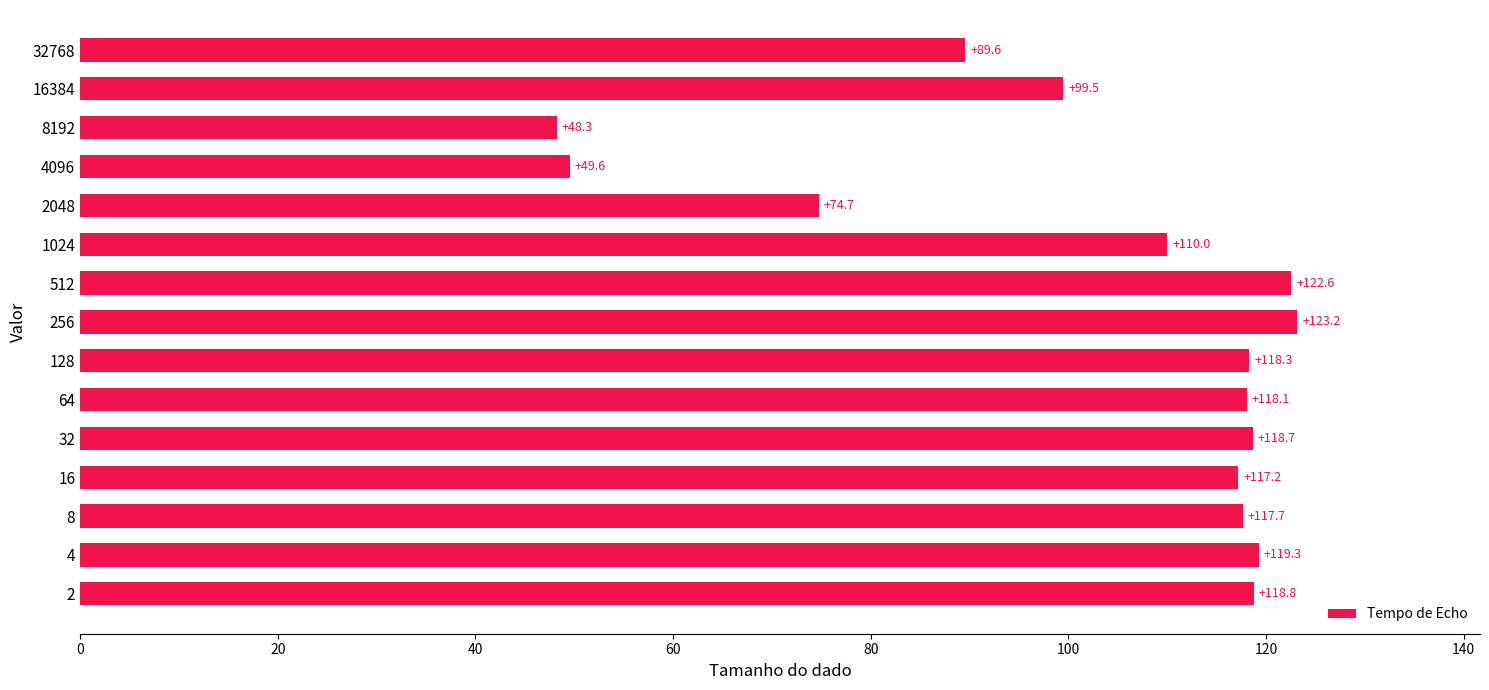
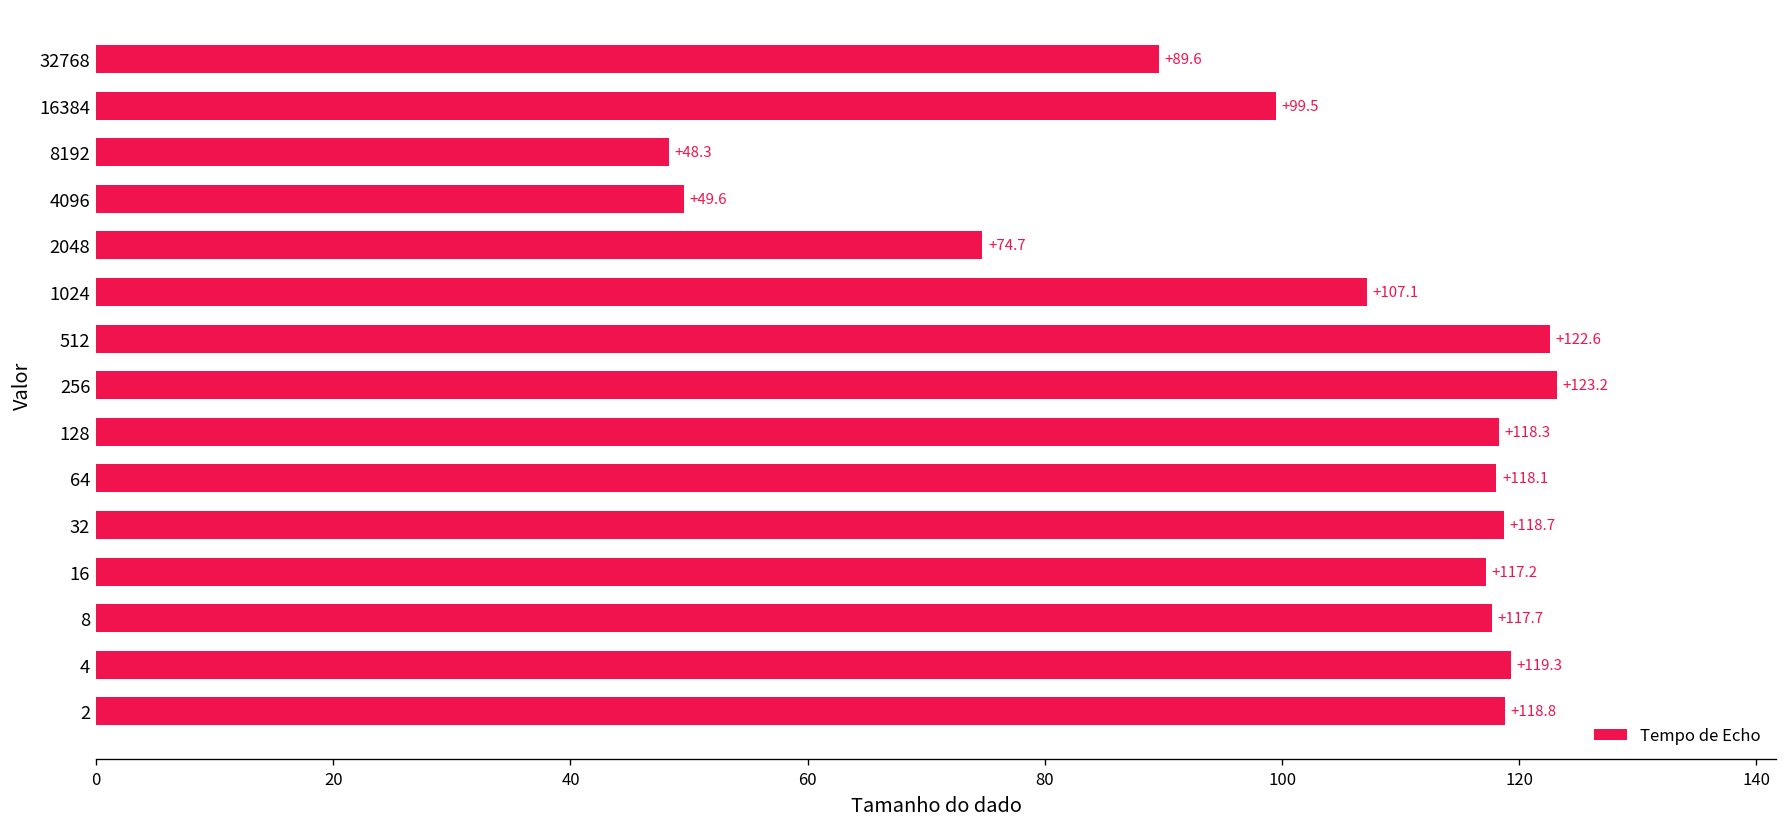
1024: +110.0 -> +107.1
